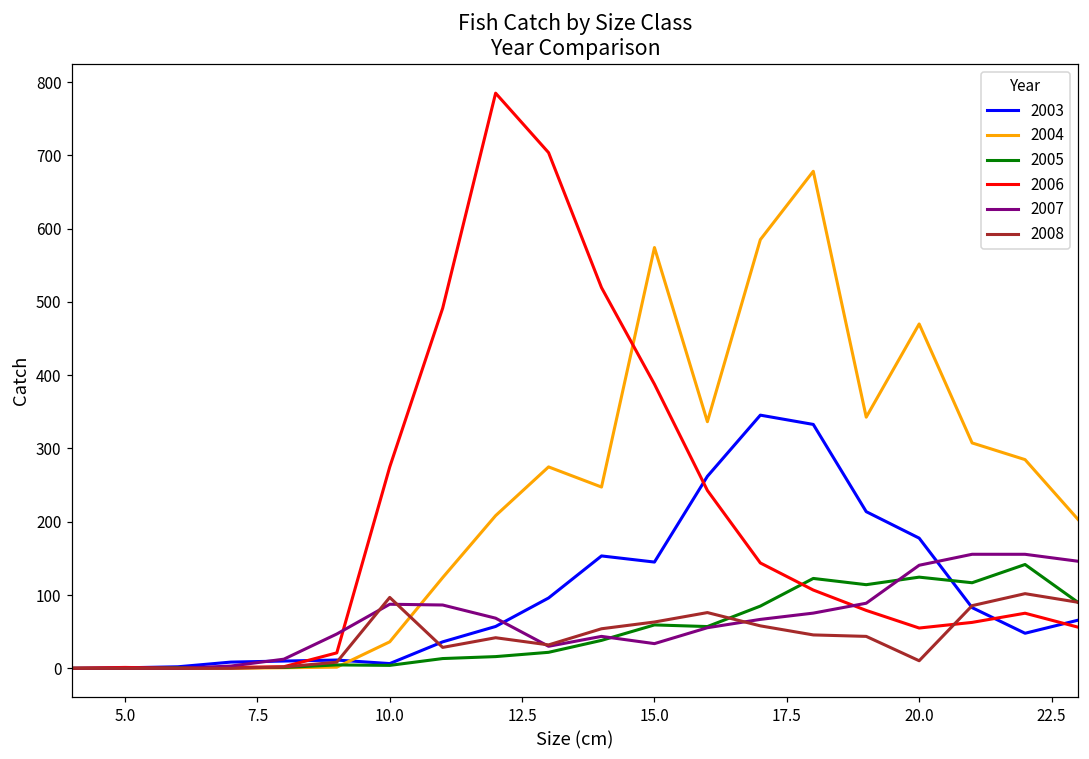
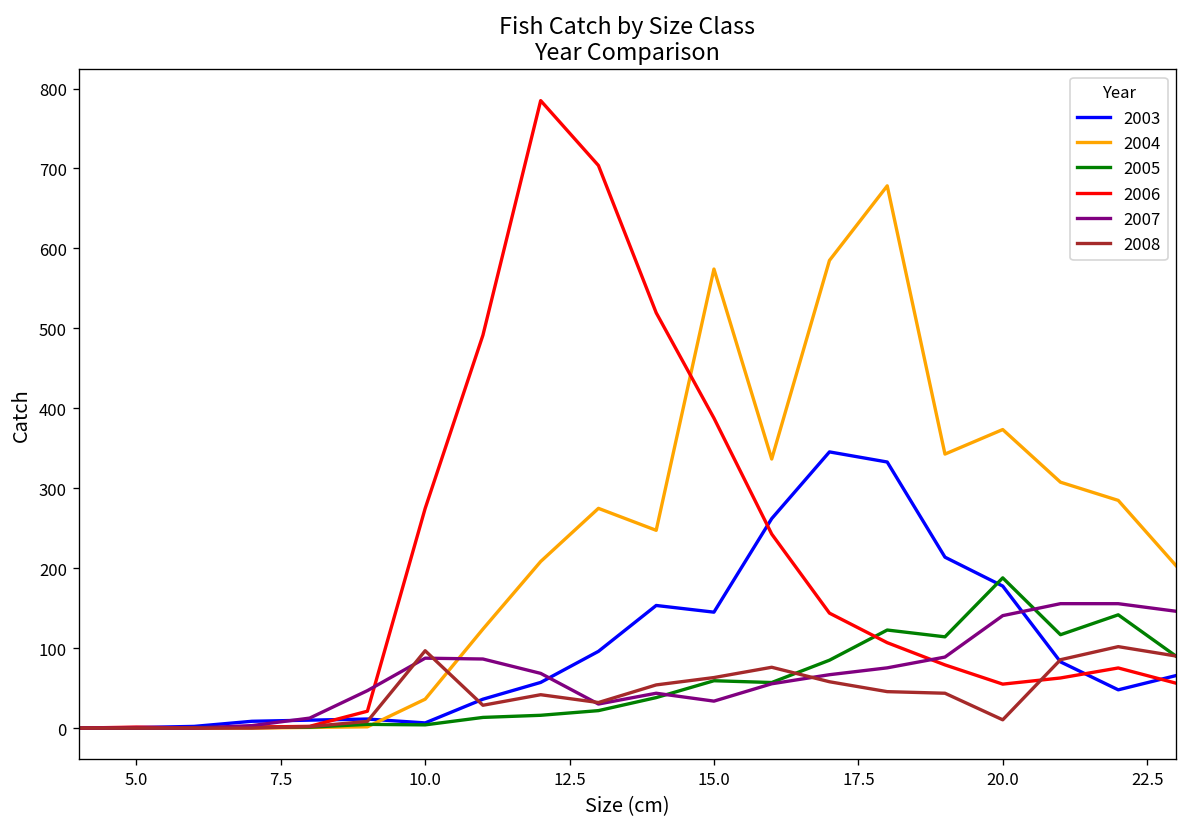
2004, 20.0: 470 -> 370
2005, 20.0: 120 -> 190
